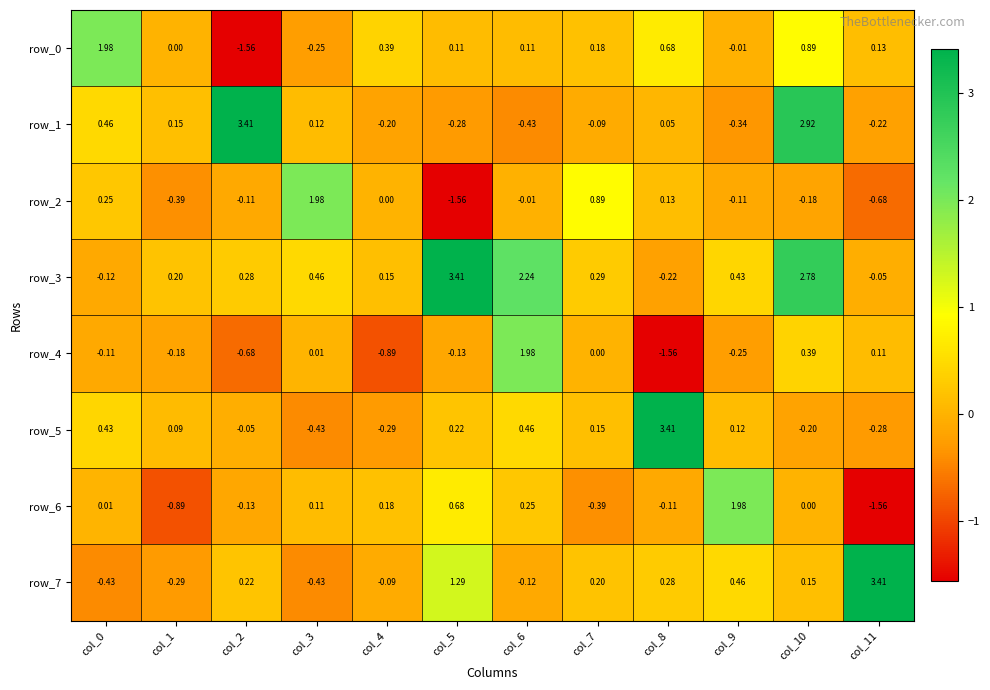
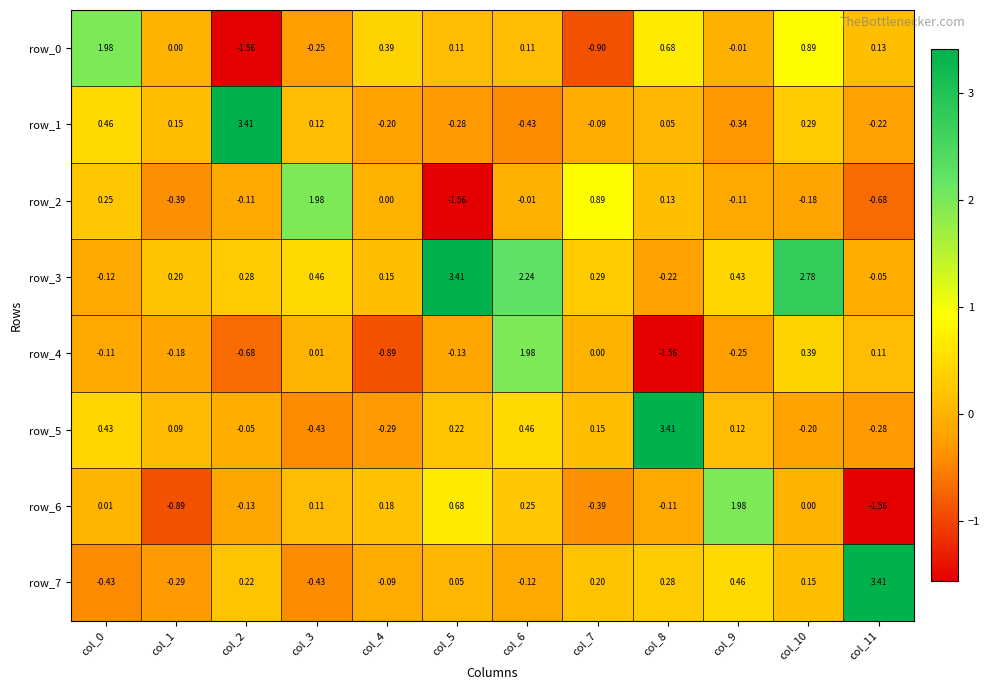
row_0, col_7: 0.18 -> -0.90
row_1, col_10: 2.92 -> 0.29
row_7, col_5: 1.29 -> 0.05
